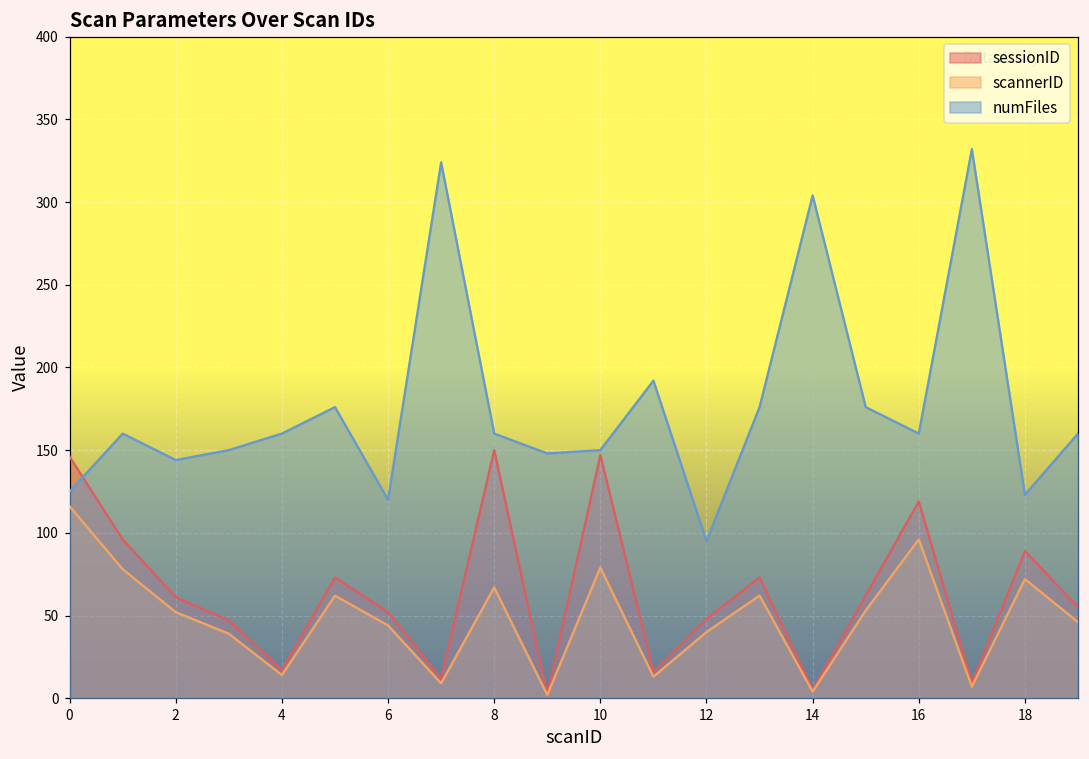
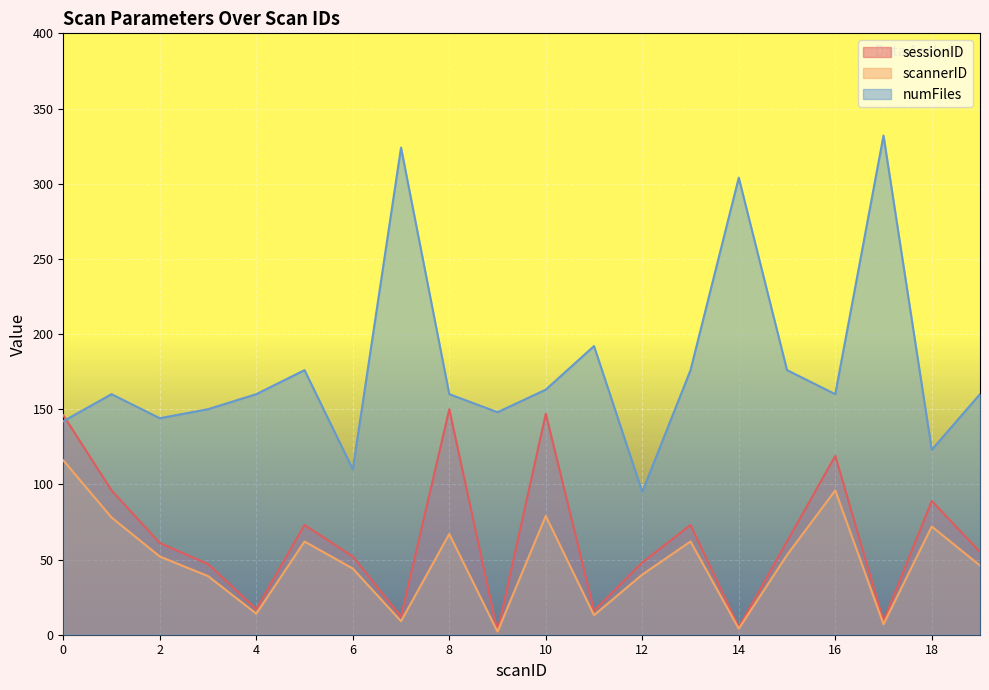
numFiles, 0: 125 -> 142
numFiles, 6: 120 -> 110
numFiles, 10: 150 -> 163
